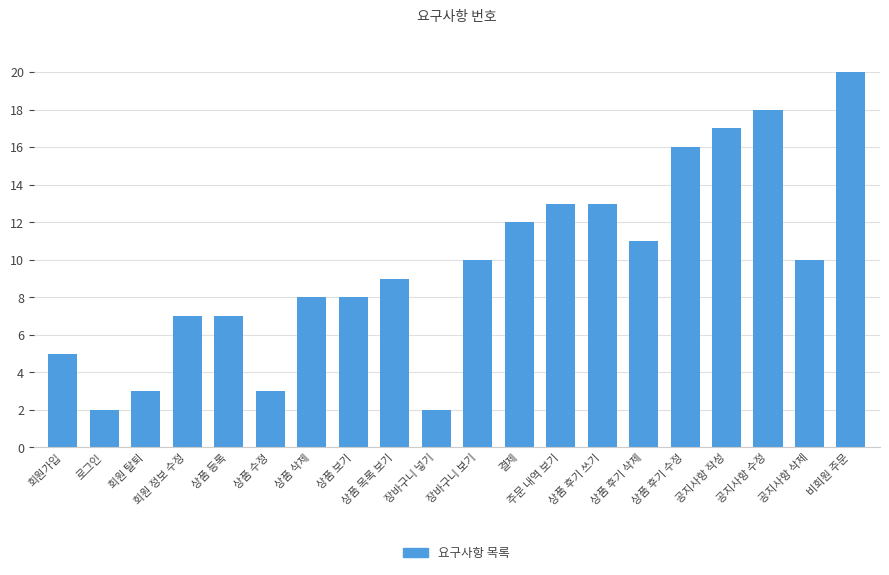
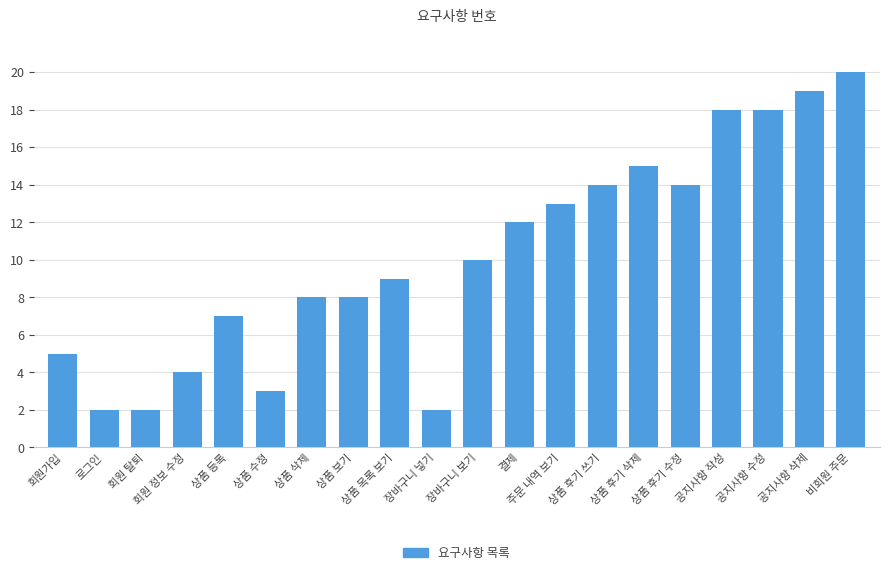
회원 탈퇴: 3 -> 2
회원 정보 수정: 7 -> 4
상품 후기 쓰기: 13 -> 14
상품 후기 삭제: 11 -> 15
상품 후기 수정: 16 -> 14
공지사항 작성: 17 -> 18
공지사항 삭제: 10 -> 19
